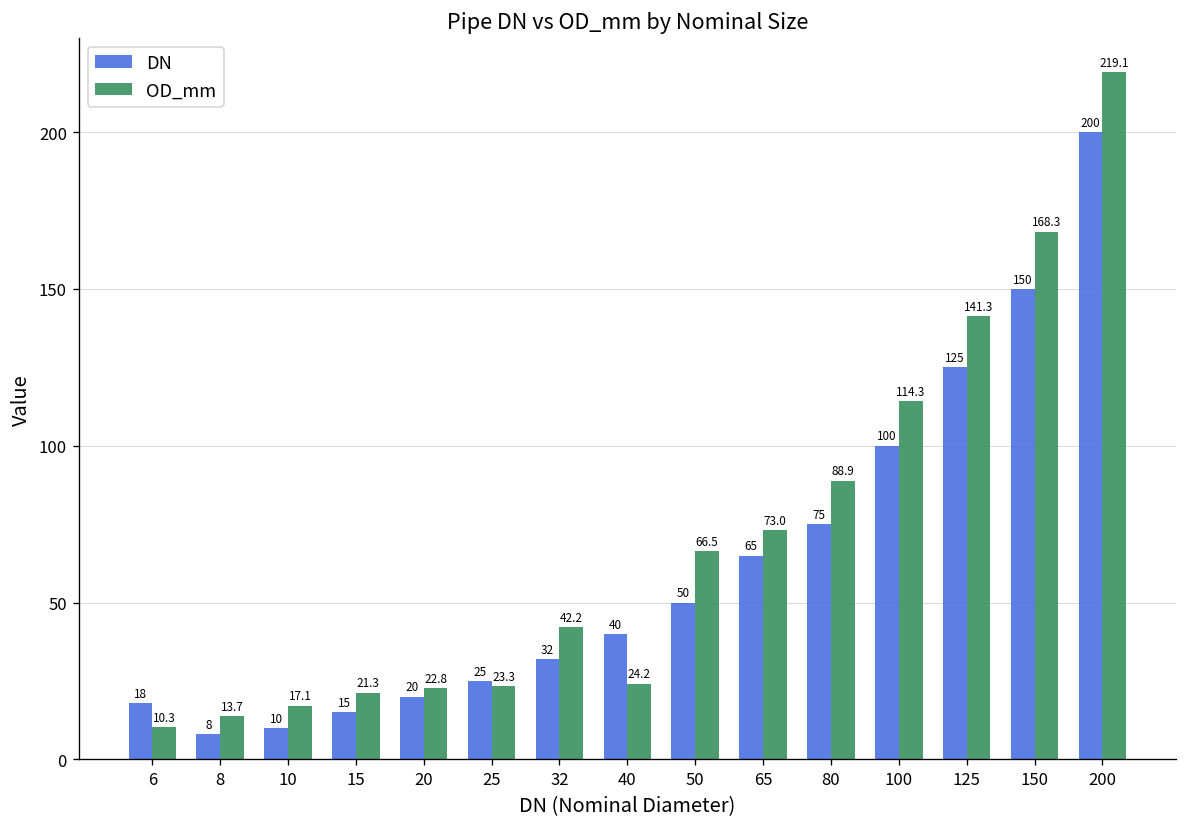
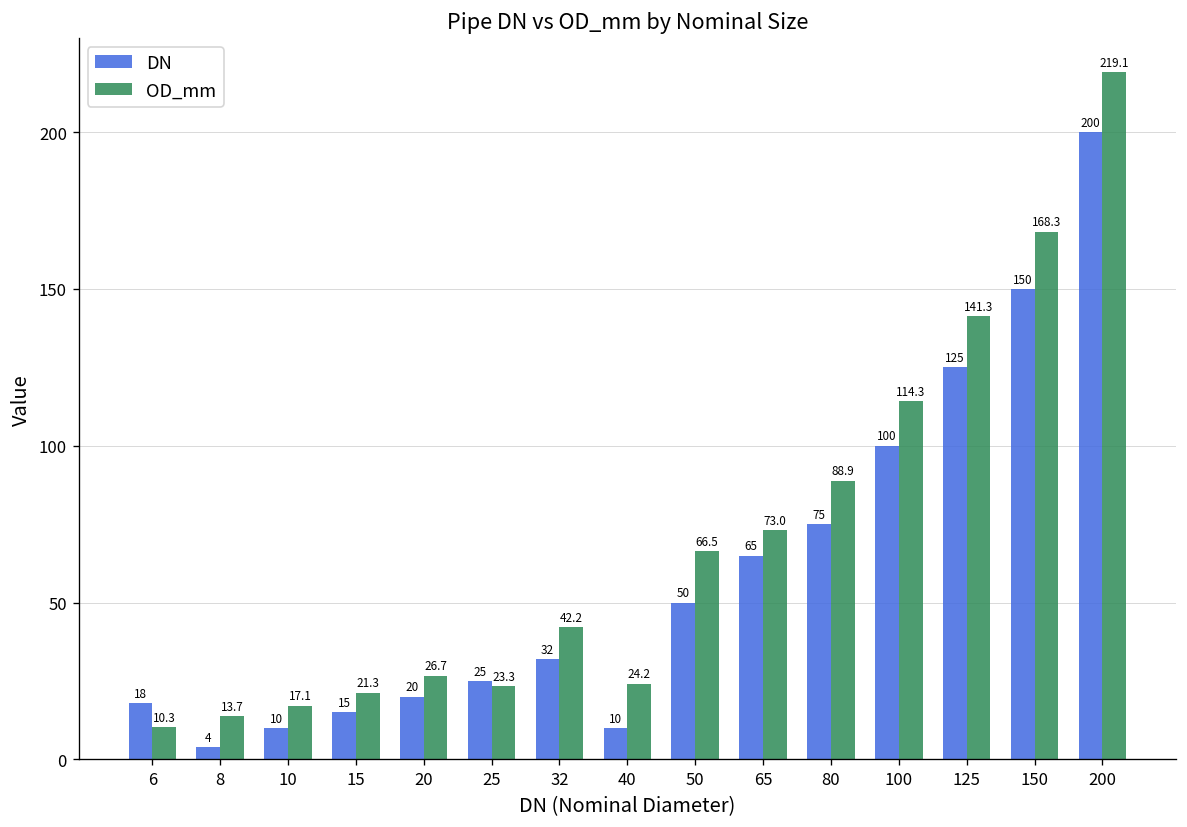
DN, 8: 8 -> 4
OD_mm, 20: 22.8 -> 26.7
DN, 40: 40 -> 10
